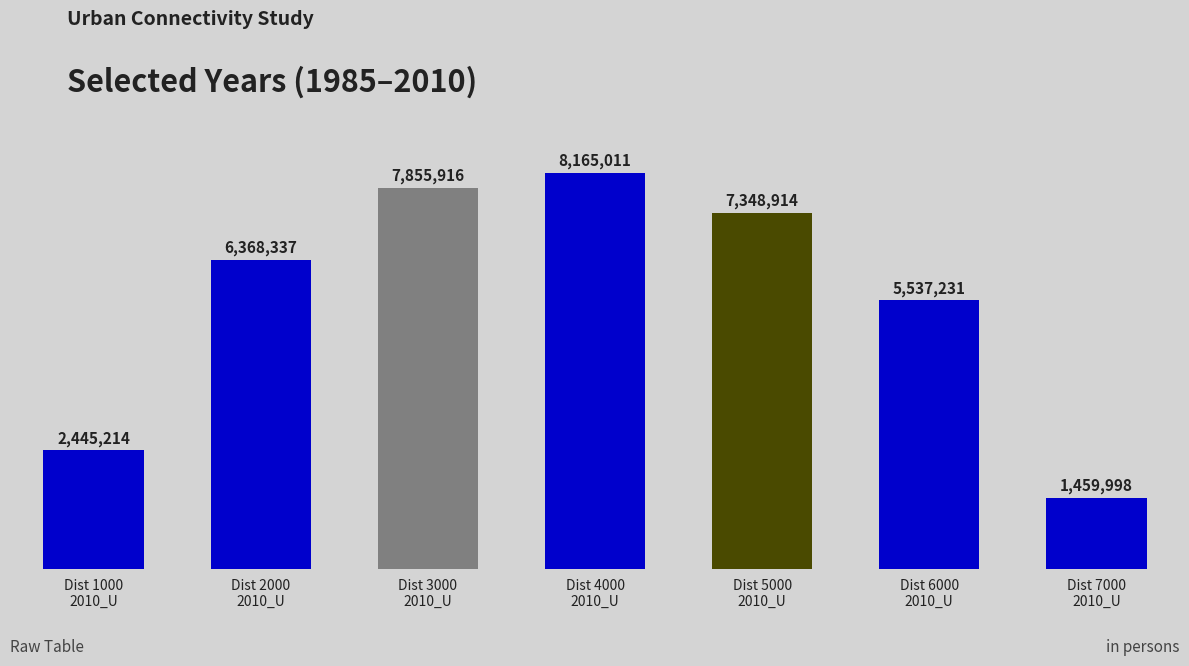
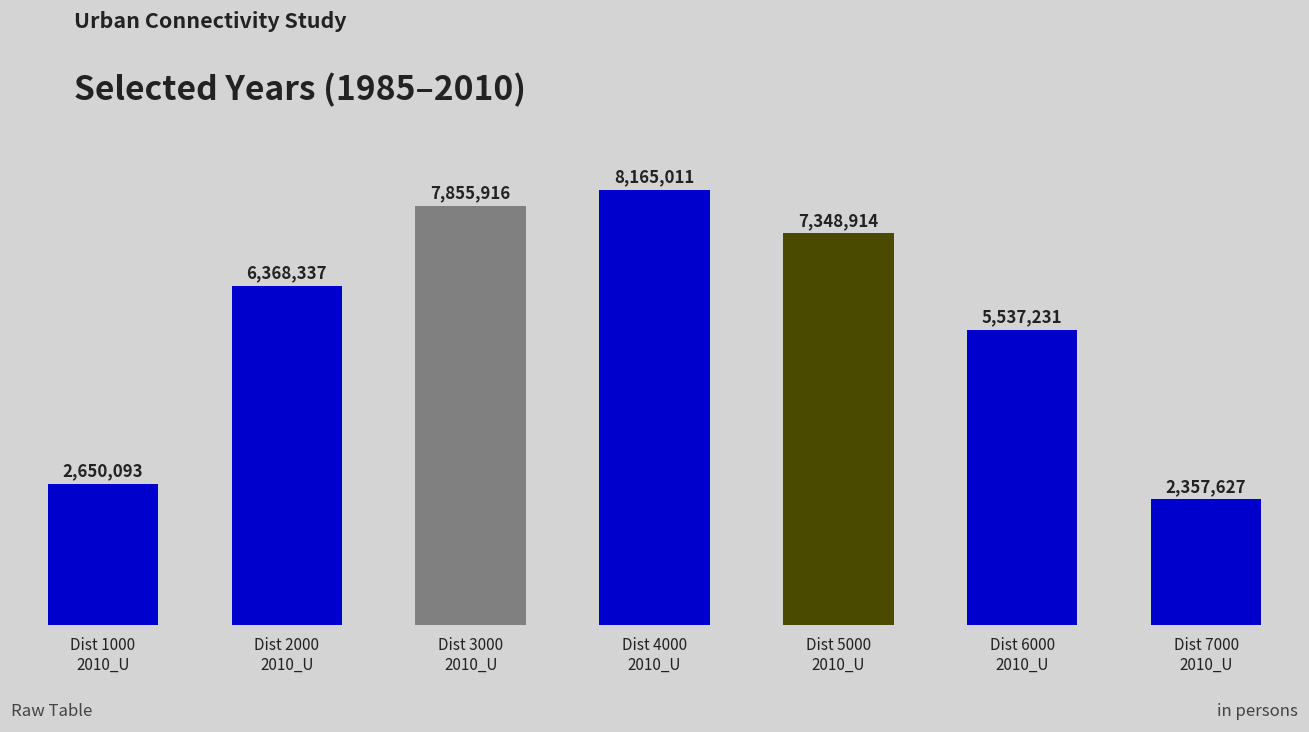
Dist 1000 2010_U: 2,445,214 -> 2,650,093
Dist 7000 2010_U: 1,459,998 -> 2,357,627
